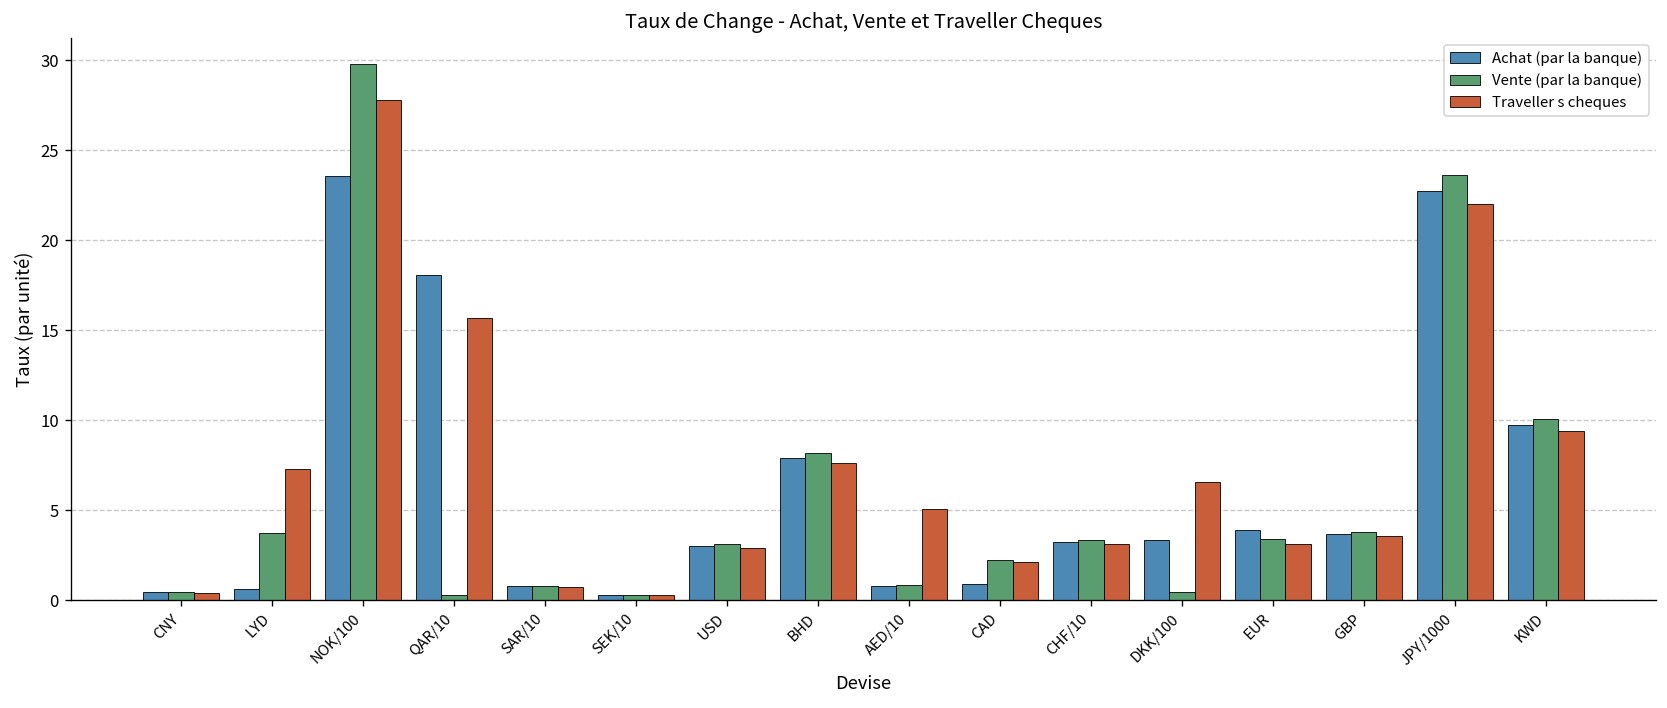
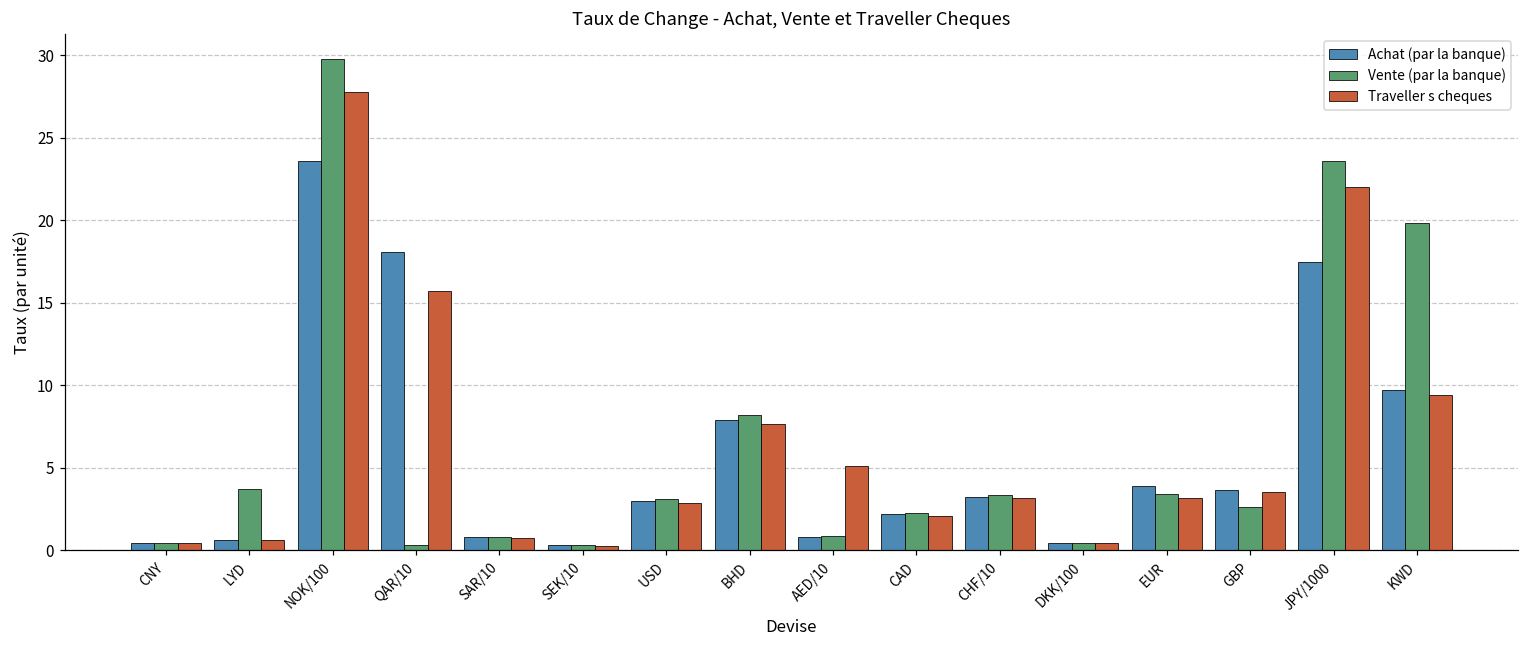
Traveller s cheques, LYD: 7.3 -> 0.6
Achat (par la banque), CAD: 0.9 -> 2.2
Achat (par la banque), DKK/100: 3.4 -> 0.4
Traveller s cheques, DKK/100: 6.6 -> 0.4
Vente (par la banque), GBP: 3.8 -> 2.6
Achat (par la banque), JPY/1000: 22.8 -> 17.5
Vente (par la banque), KWD: 10.1 -> 19.8
